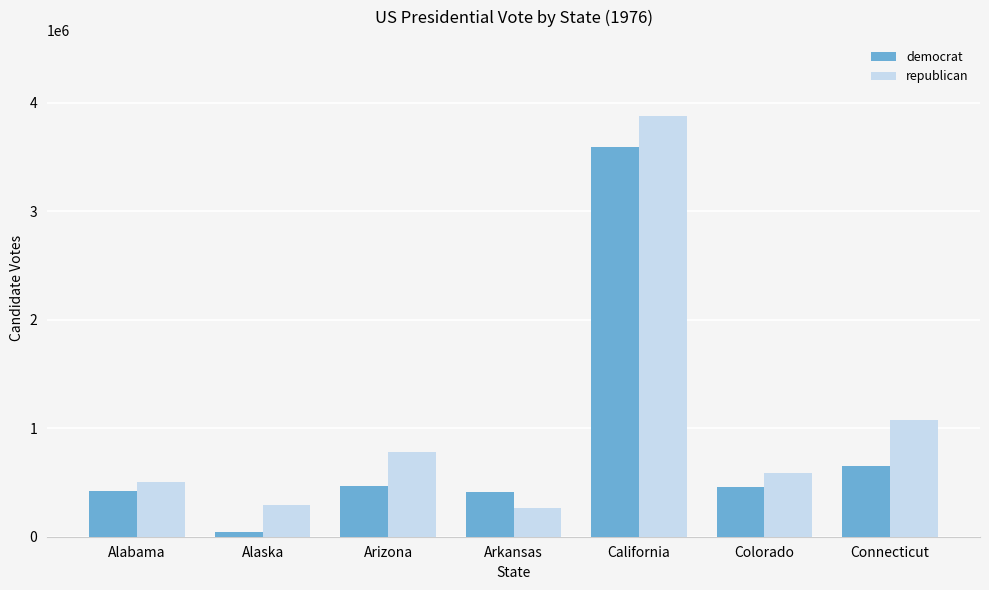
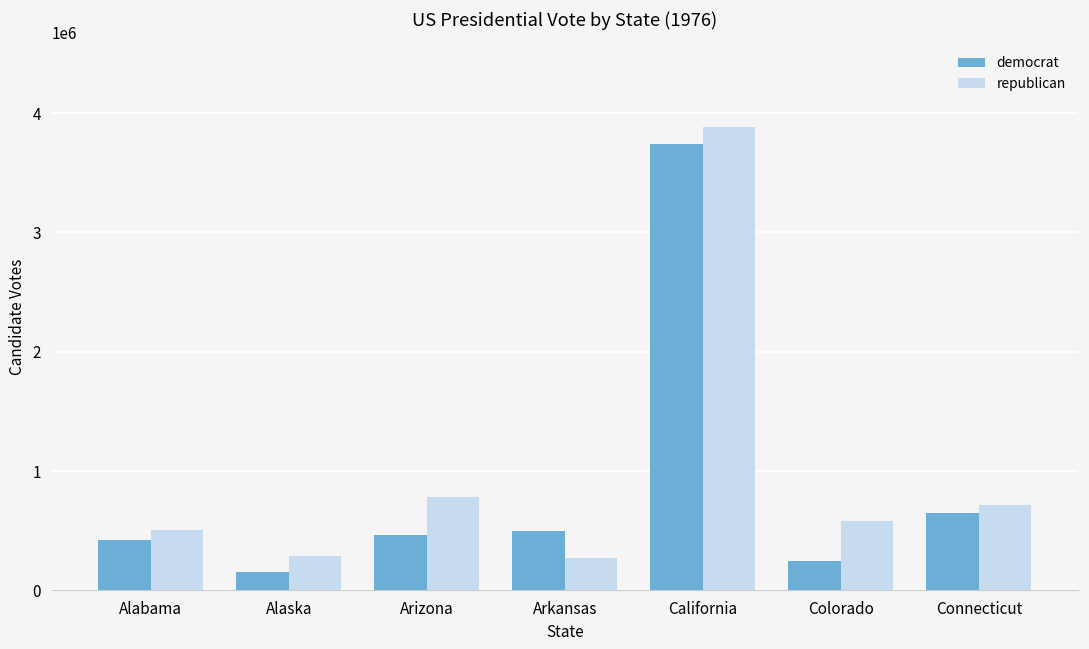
democrat, Alaska: 40000 -> 150000
democrat, Arkansas: 410000 -> 500000
democrat, California: 3600000 -> 3740000
democrat, Colorado: 460000 -> 240000
republican, Connecticut: 1080000 -> 720000
